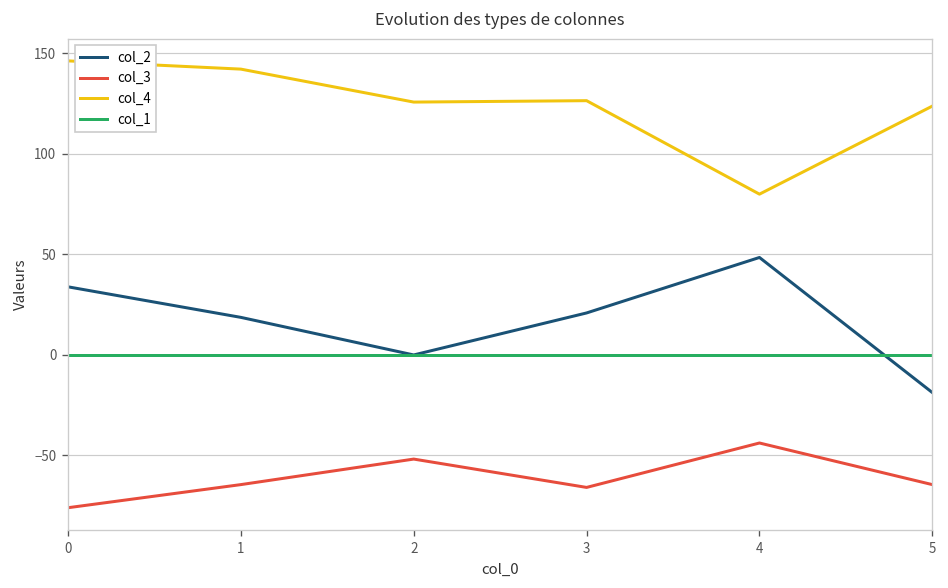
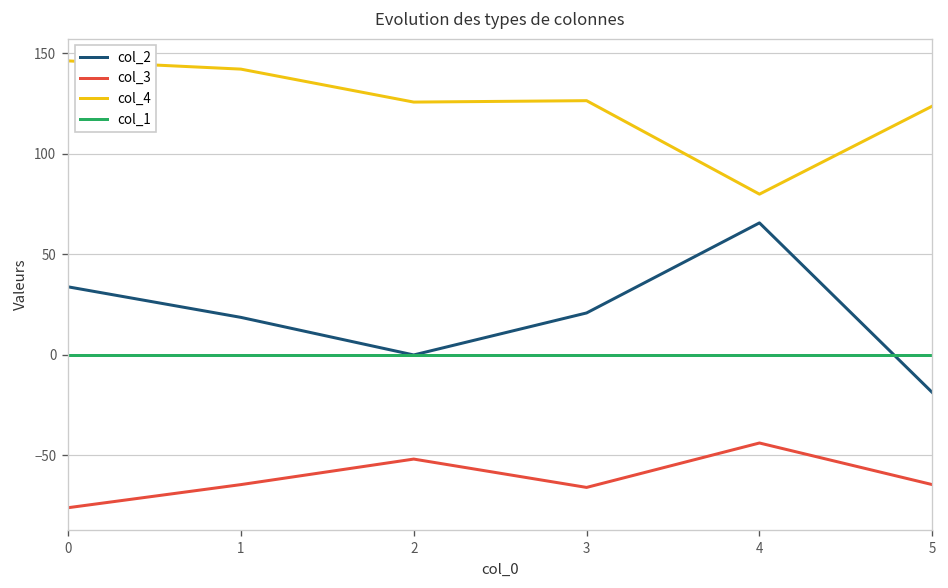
col_2, 4: 49 -> 66
